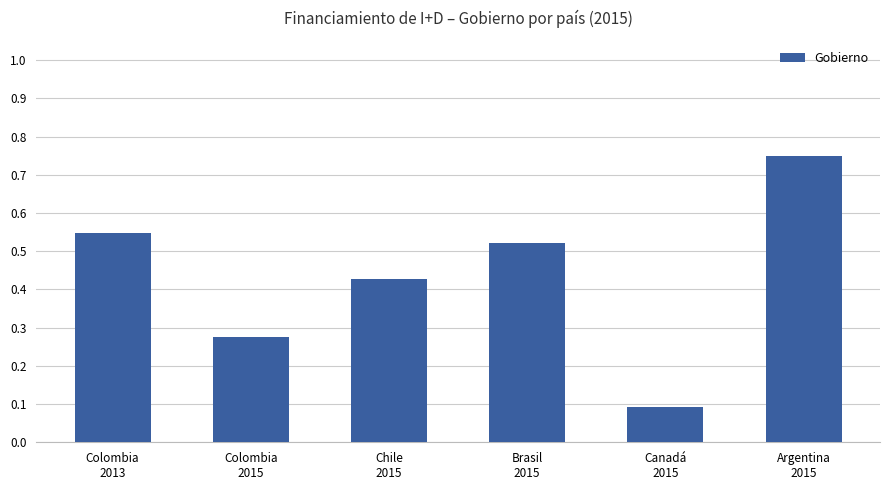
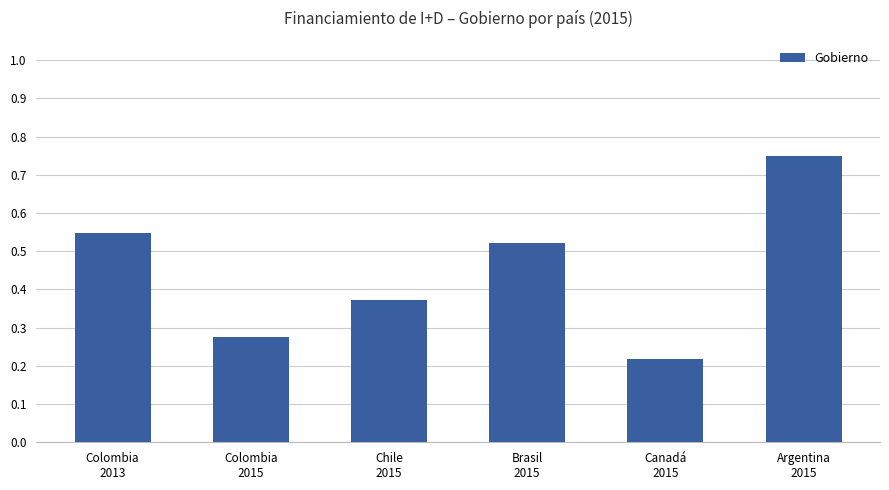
Chile 2015: 0.43 -> 0.37
Canadá 2015: 0.09 -> 0.22
